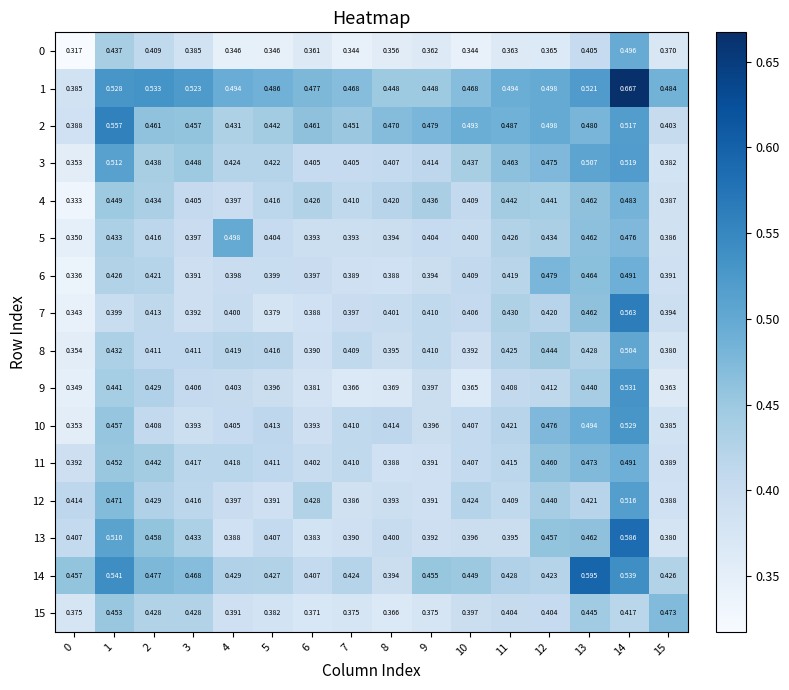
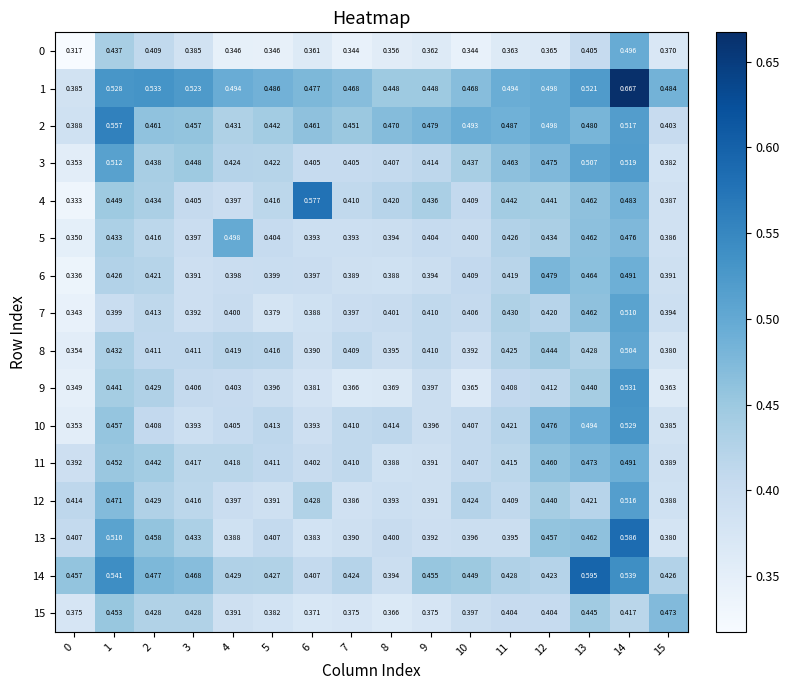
4, 6: 0.426 -> 0.577
7, 14: 0.563 -> 0.510
